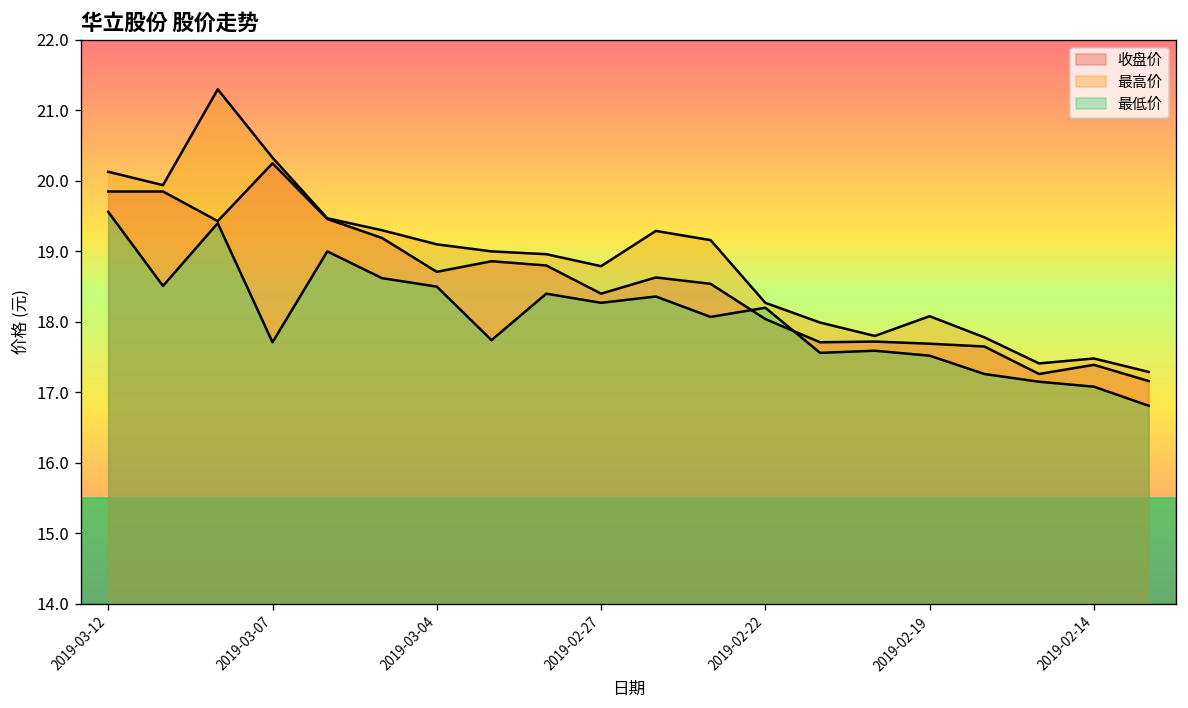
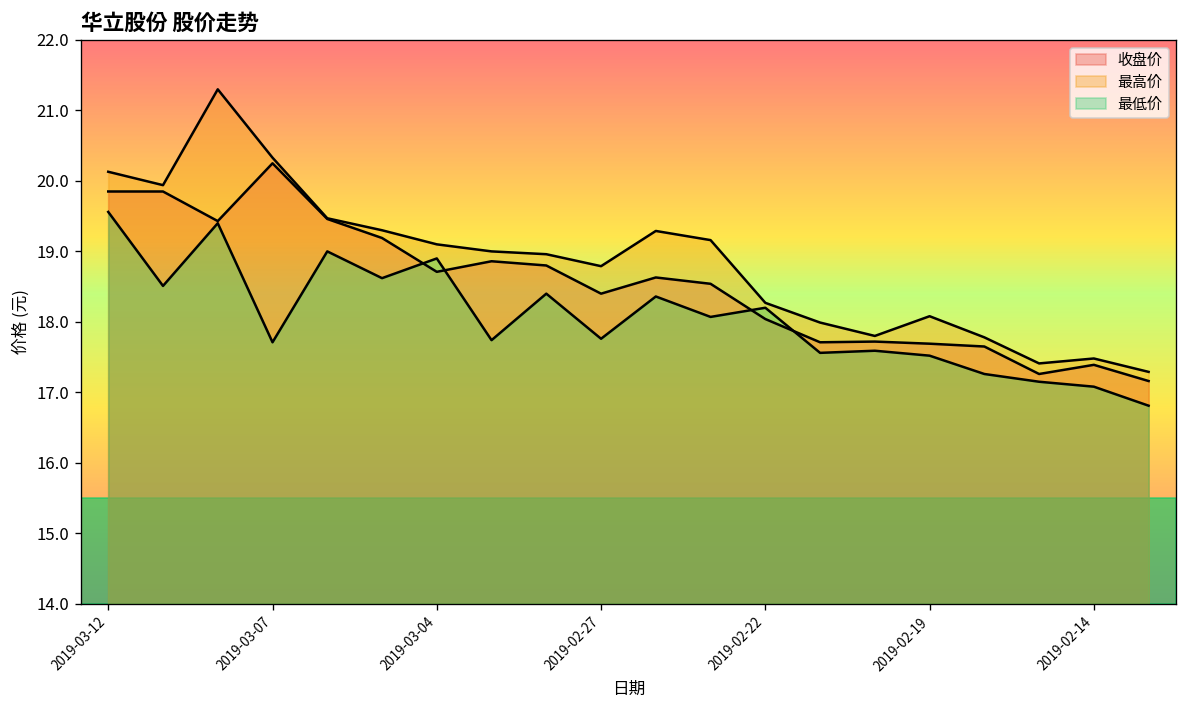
最低价, 2019-03-04: 18.5 -> 18.9
最低价, 2019-02-27: 18.3 -> 17.8
